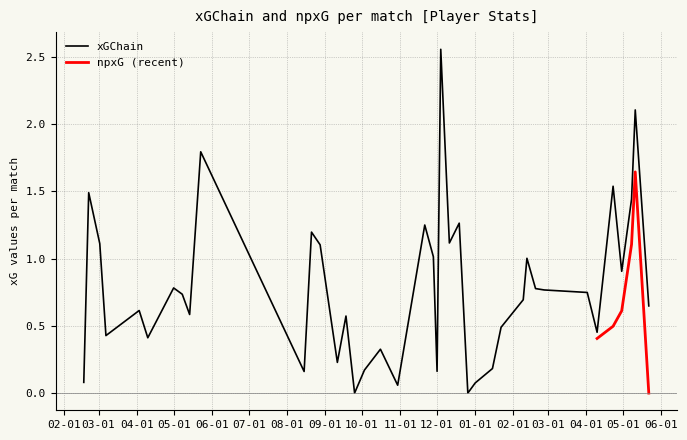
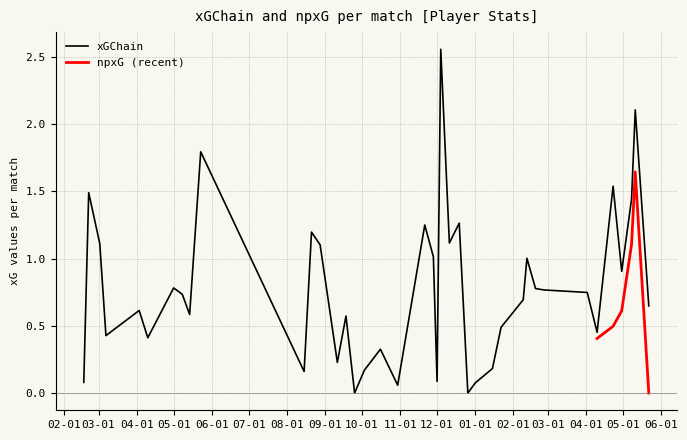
xGChain, 12-01: 0.16 -> 0.09
